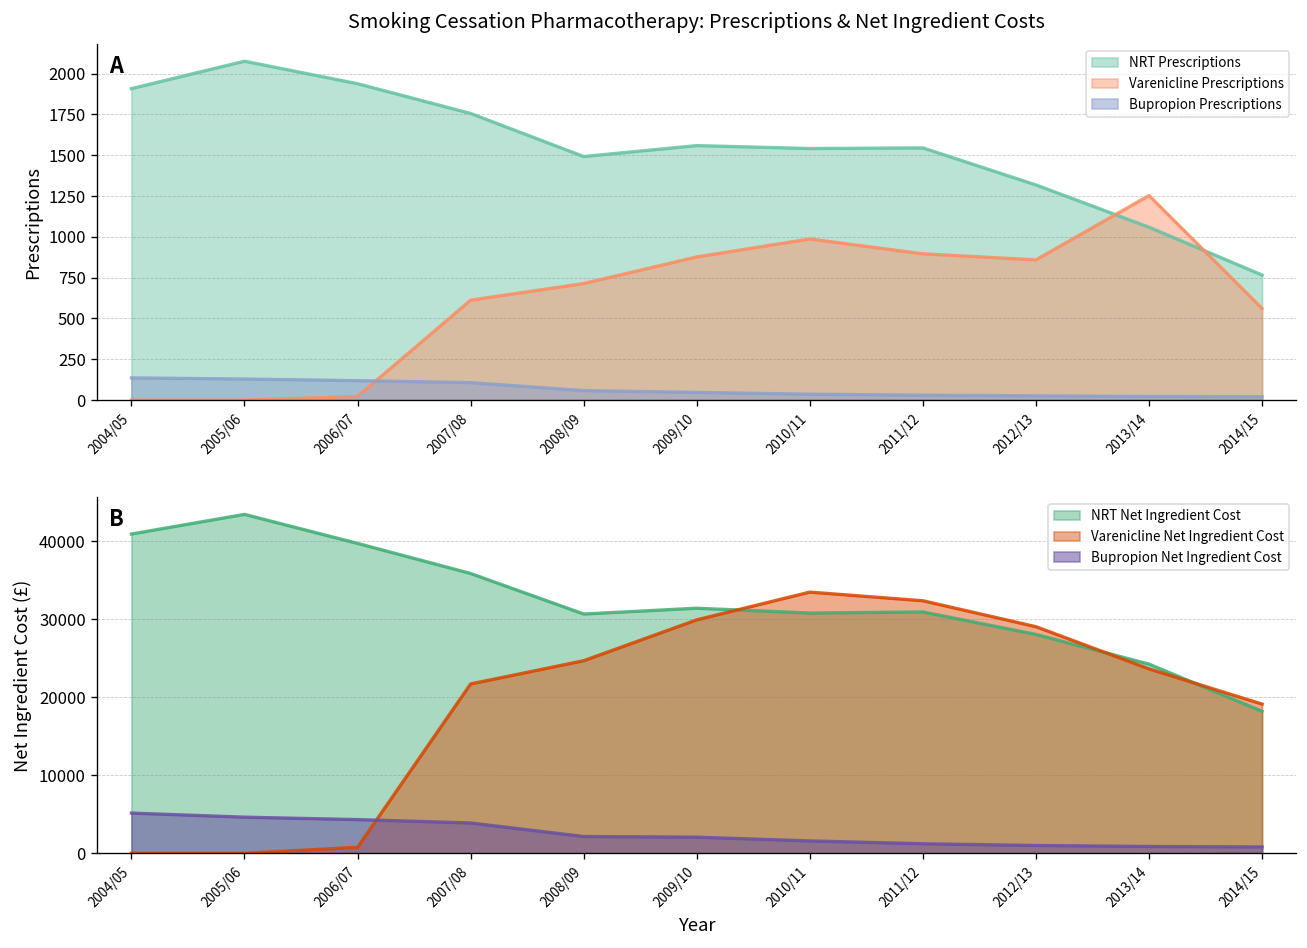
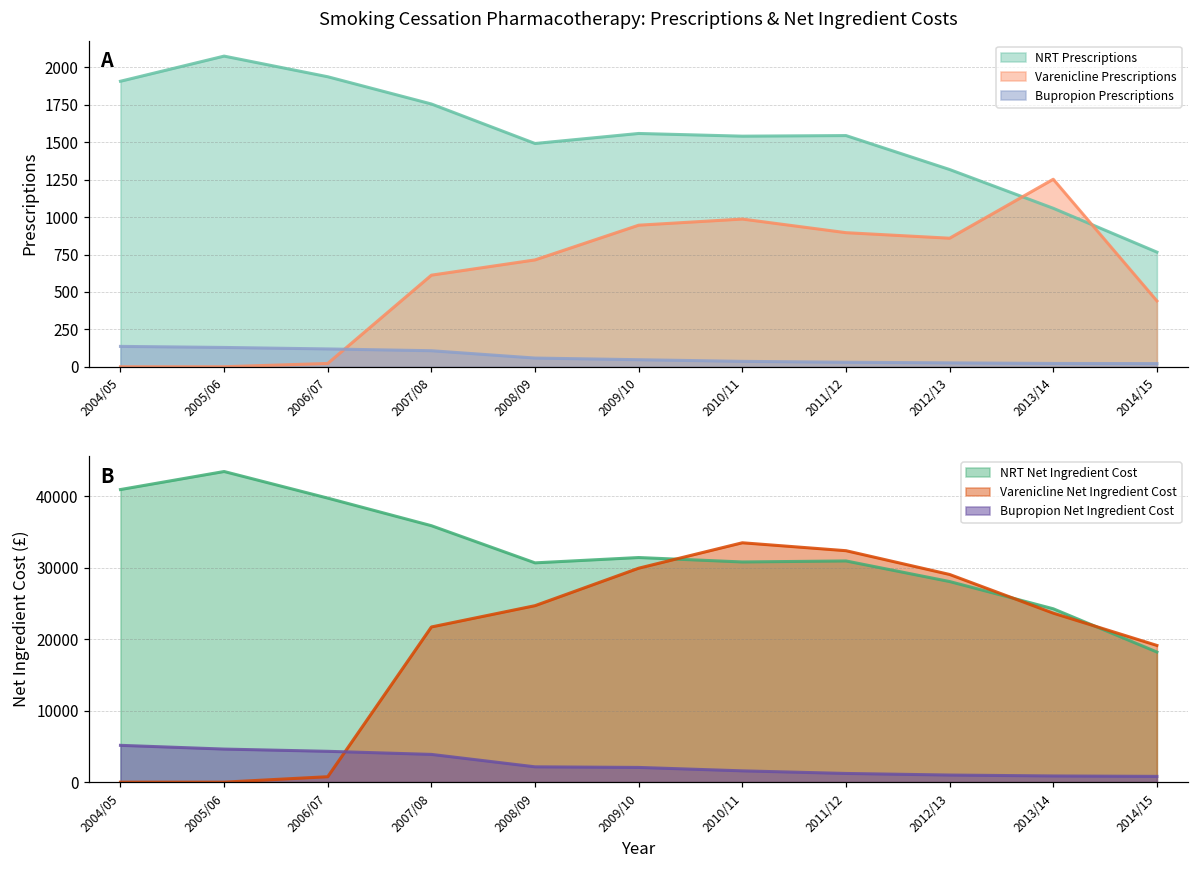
Smoking Cessation Pharmacotherapy: Prescriptions & Net Ingredient Costs, Varenicline Prescriptions, 2009/10: 880 -> 950
Smoking Cessation Pharmacotherapy: Prescriptions & Net Ingredient Costs, Varenicline Prescriptions, 2014/15: 560 -> 440
